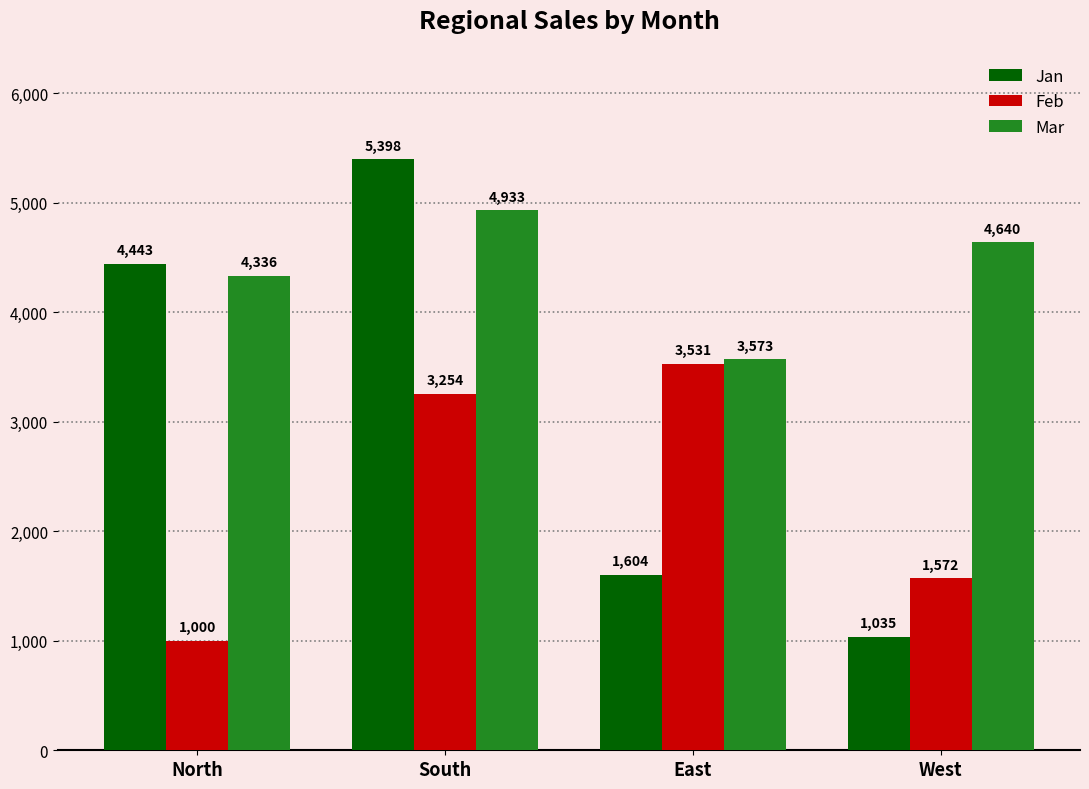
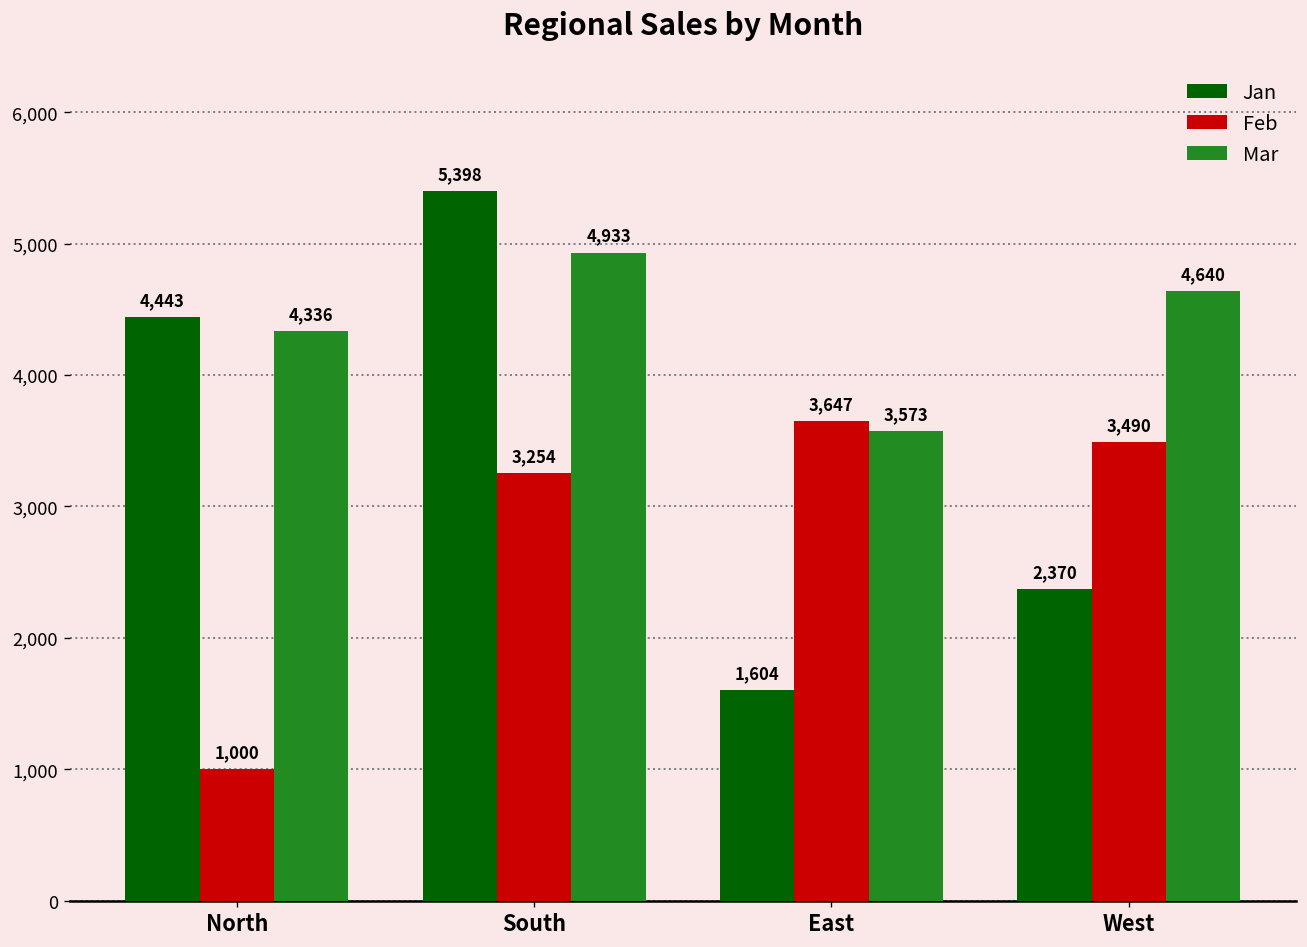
Feb, East: 3,531 -> 3,647
Jan, West: 1,035 -> 2,370
Feb, West: 1,572 -> 3,490
